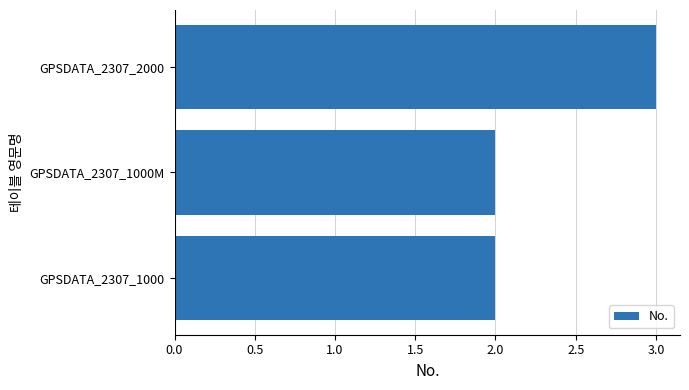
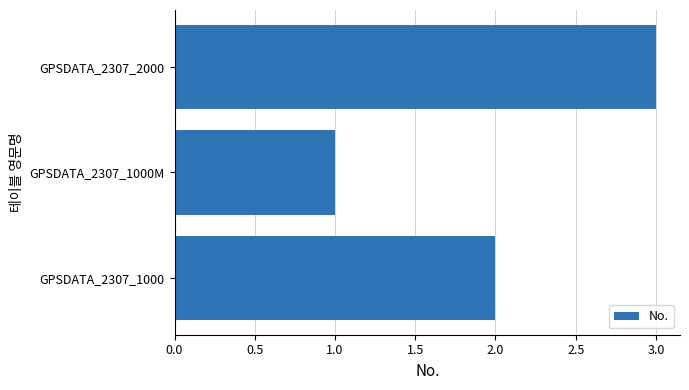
GPSDATA_2307_1000M: 2 -> 1
